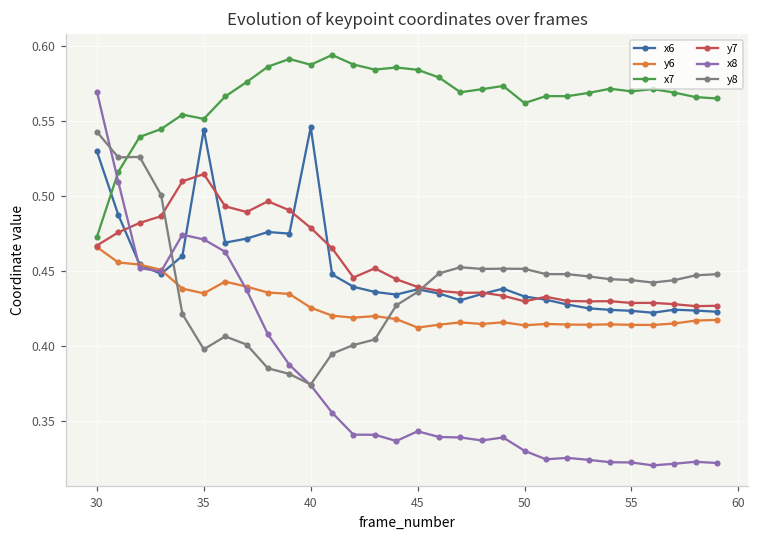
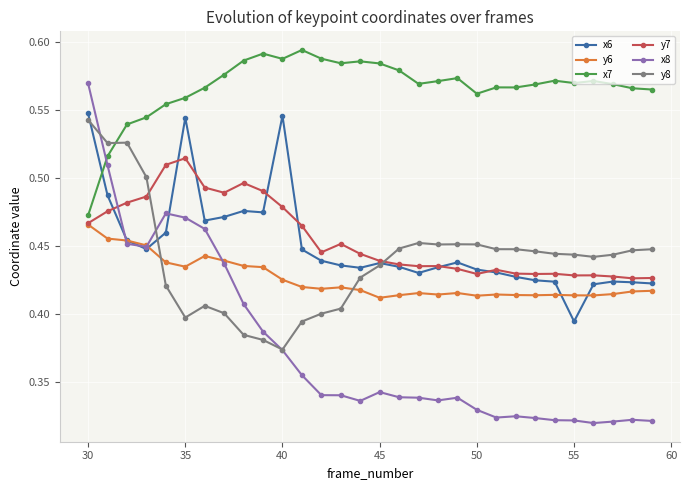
x6, 30: 0.530 -> 0.547
x7, 35: 0.551 -> 0.559
x6, 55: 0.423 -> 0.395
